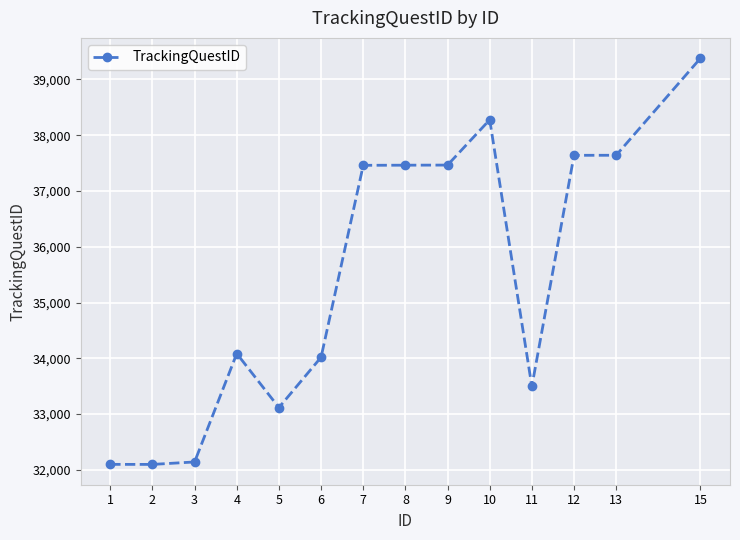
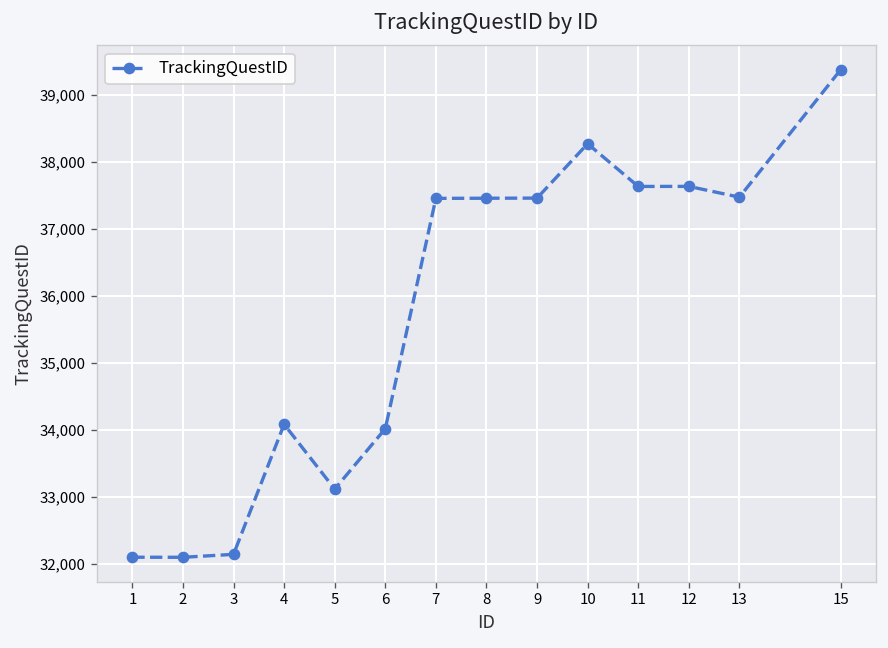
11: 33,500 -> 37,600
13: 37,600 -> 37,500
